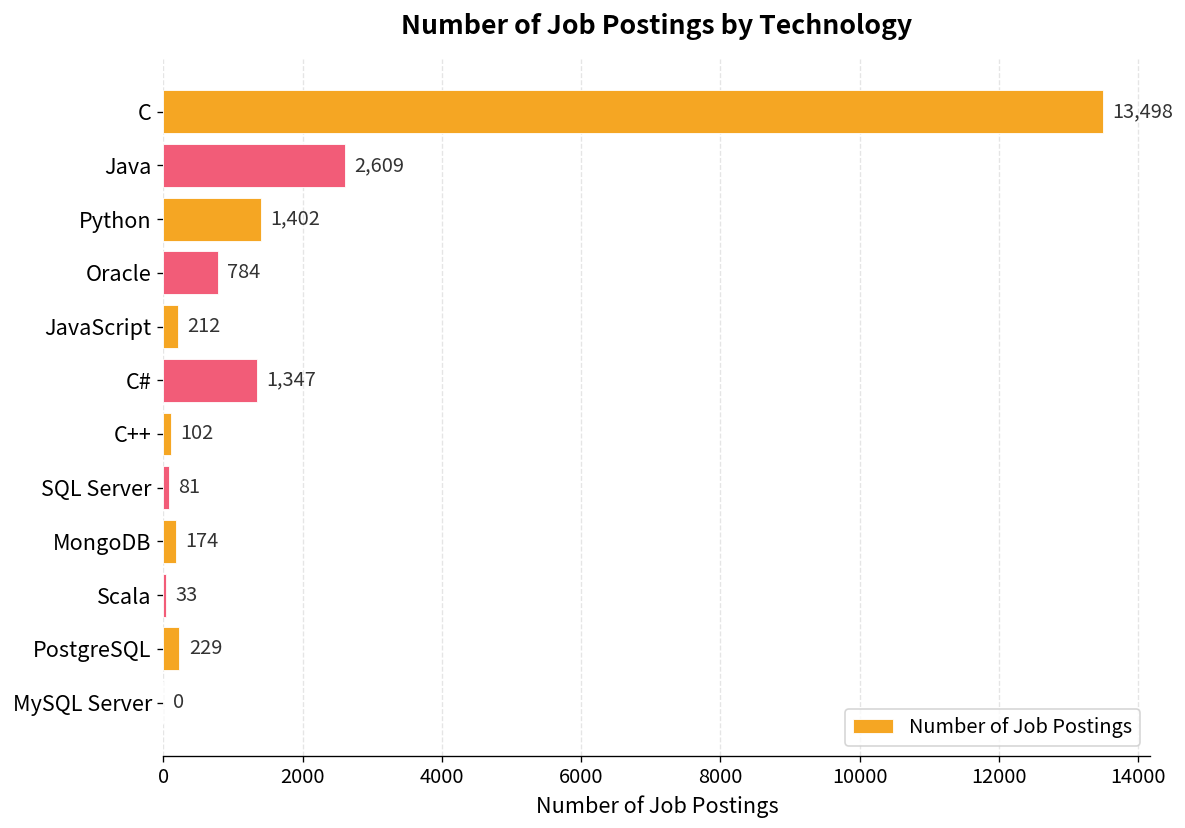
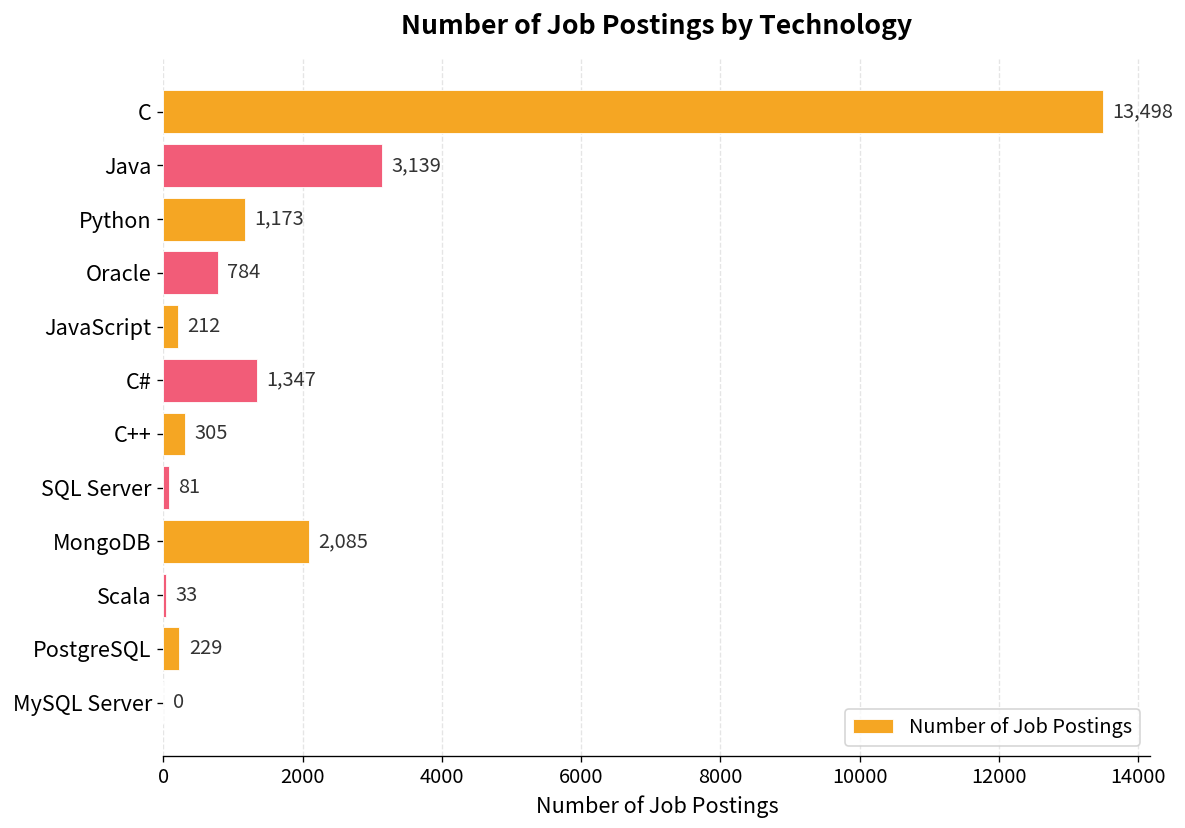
Java: 2,609 -> 3,139
Python: 1,402 -> 1,173
C++: 102 -> 305
MongoDB: 174 -> 2,085
